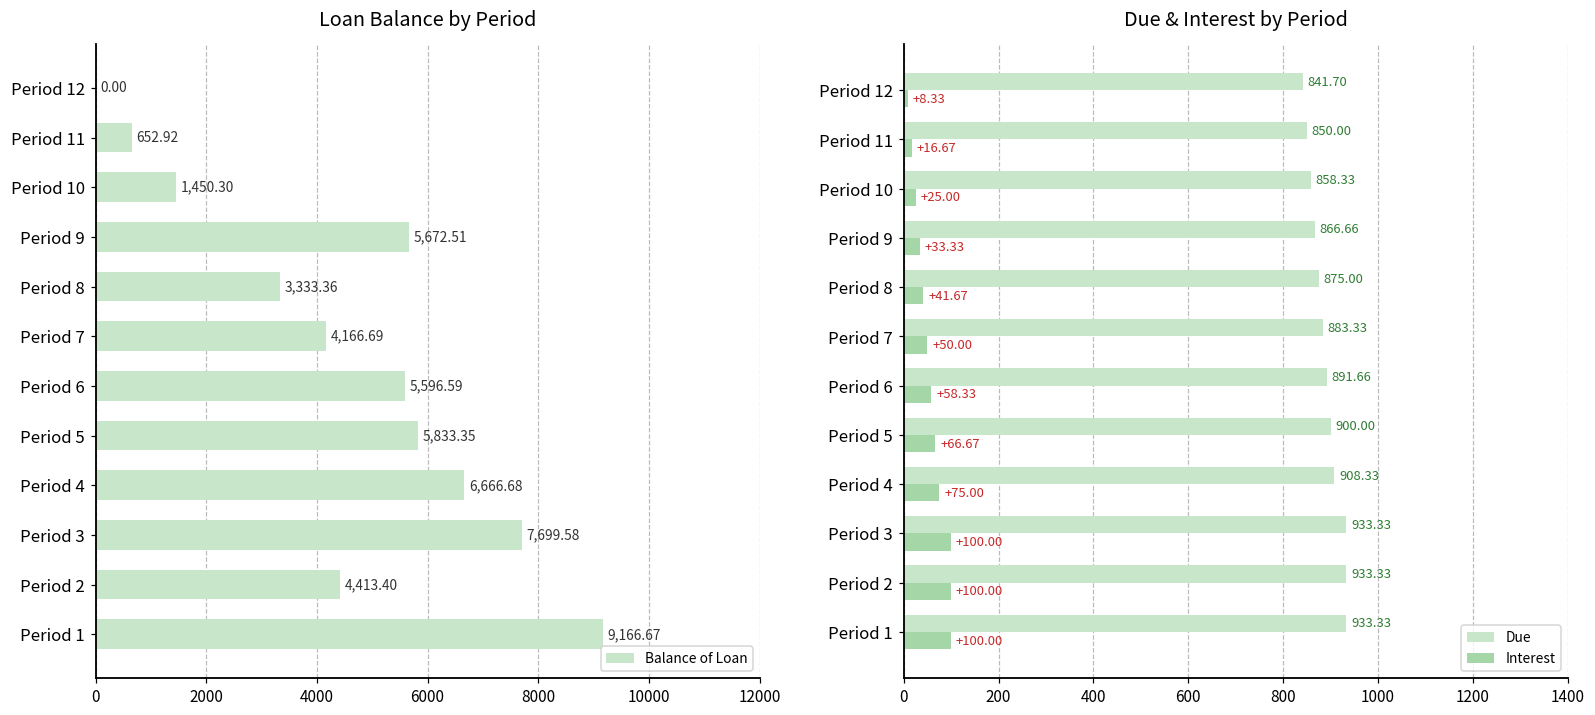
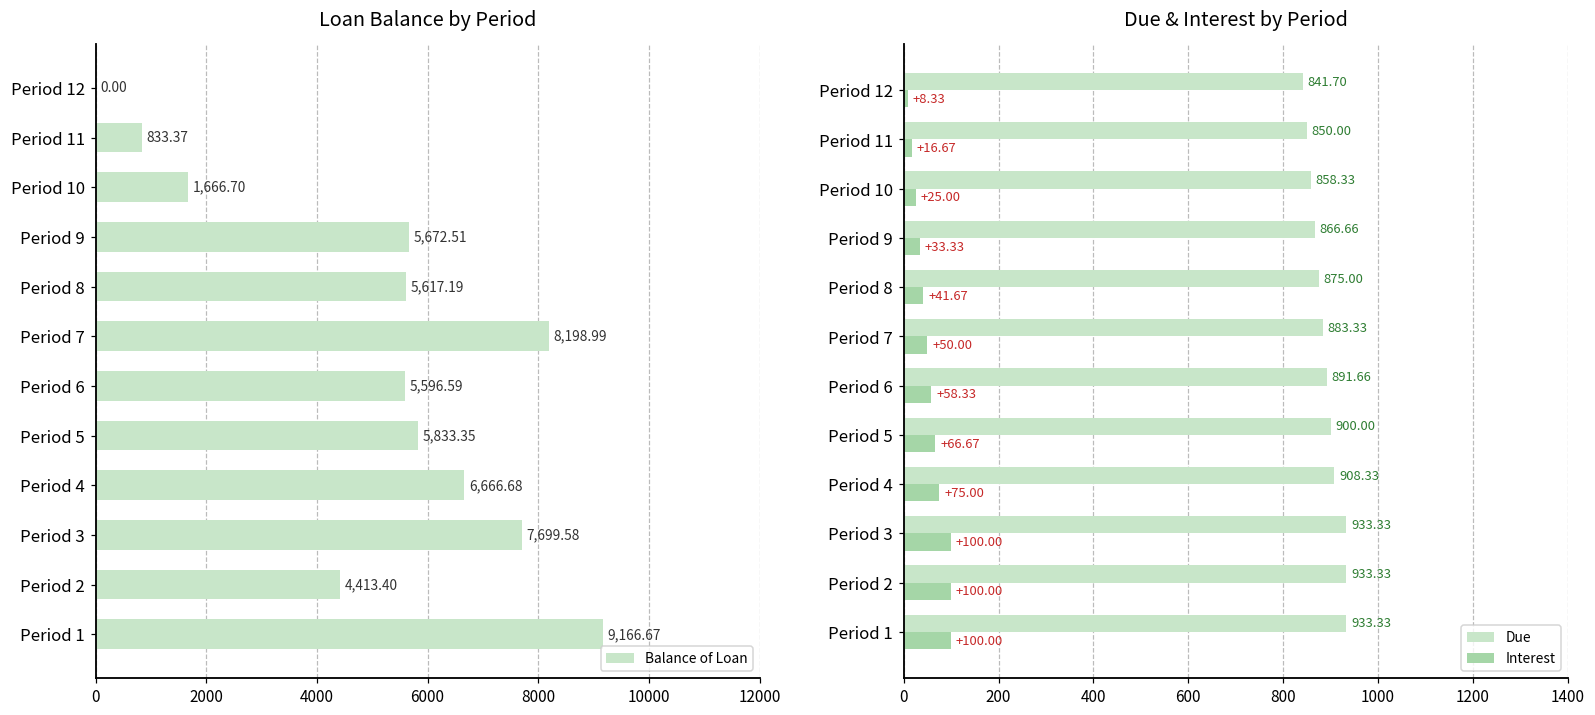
Loan Balance by Period, Period 11: 652.92 -> 833.37
Loan Balance by Period, Period 10: 1,450.30 -> 1,666.70
Loan Balance by Period, Period 8: 3,333.36 -> 5,617.19
Loan Balance by Period, Period 7: 4,166.69 -> 8,198.99
